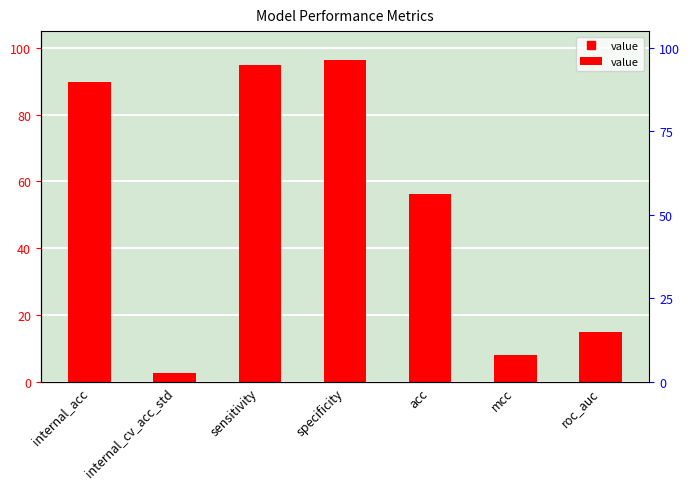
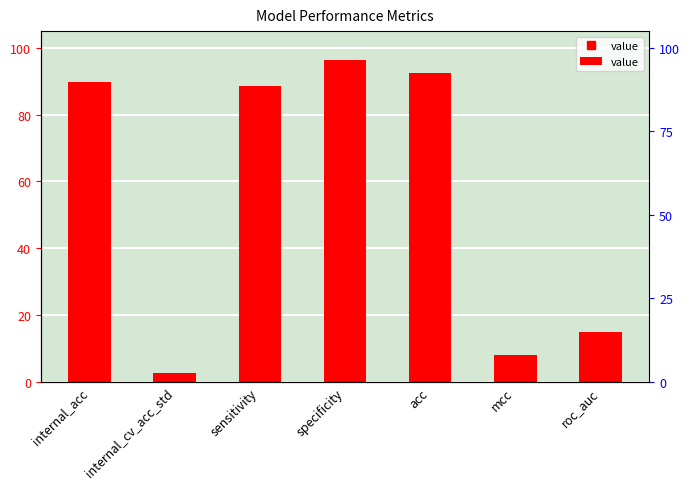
sensitivity: 95 -> 88
acc: 56 -> 92
